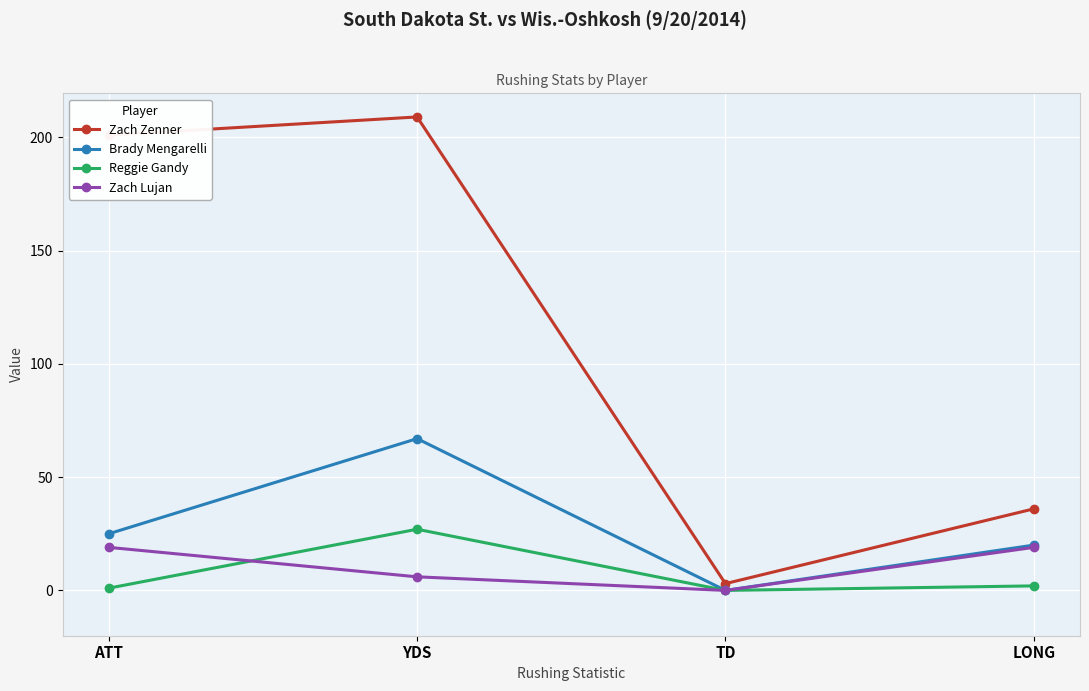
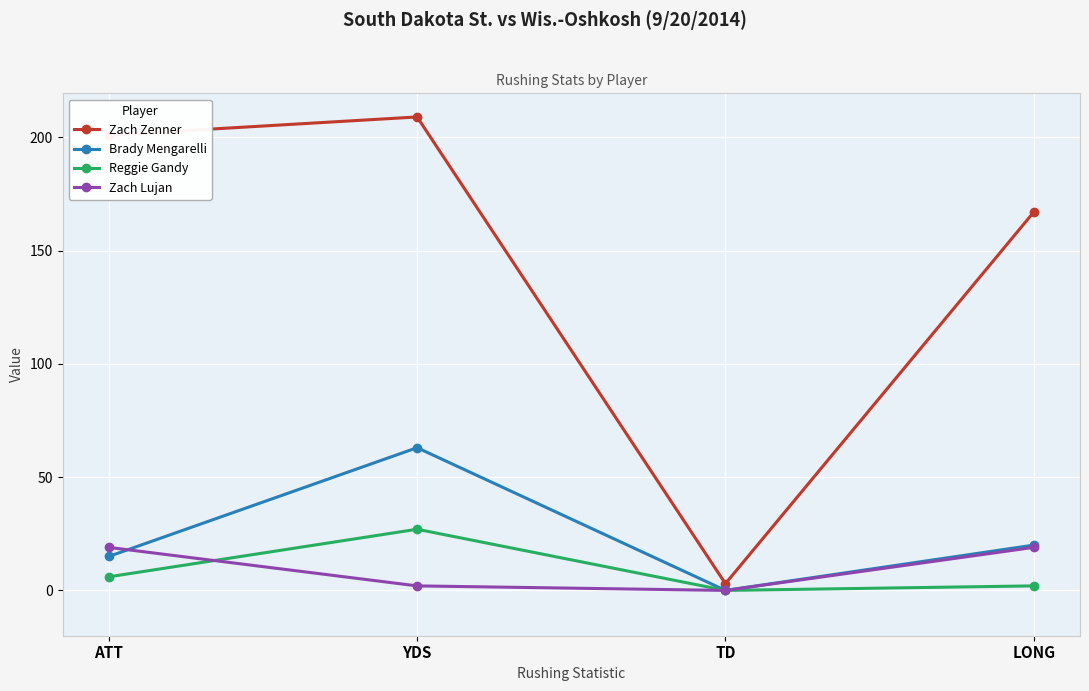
Brady Mengarelli, ATT: 25 -> 15
Reggie Gandy, ATT: 1 -> 6
Brady Mengarelli, YDS: 67 -> 63
Zach Lujan, YDS: 6 -> 2
Zach Zenner, LONG: 36 -> 167
